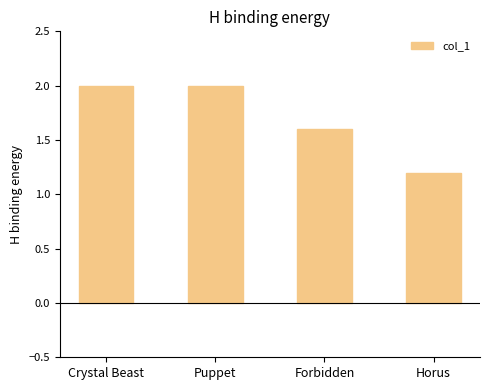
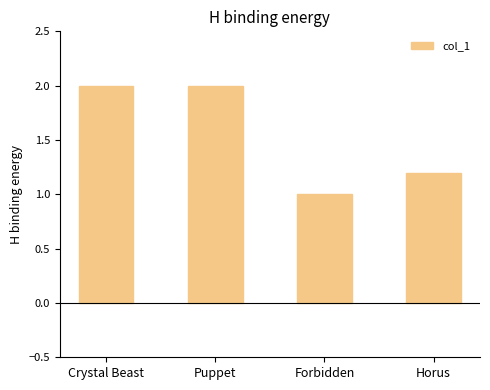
Forbidden: 1.6 -> 1.0
